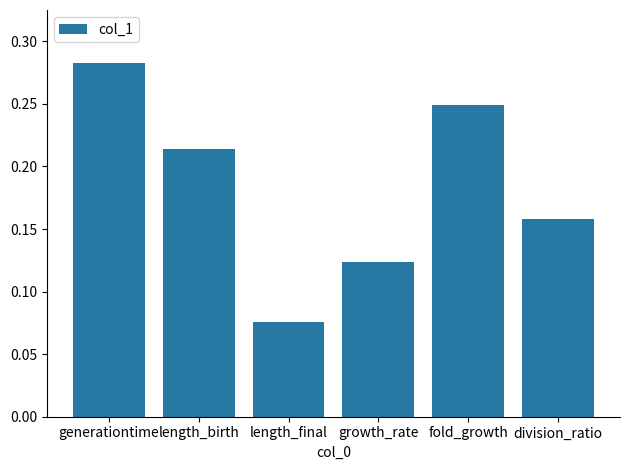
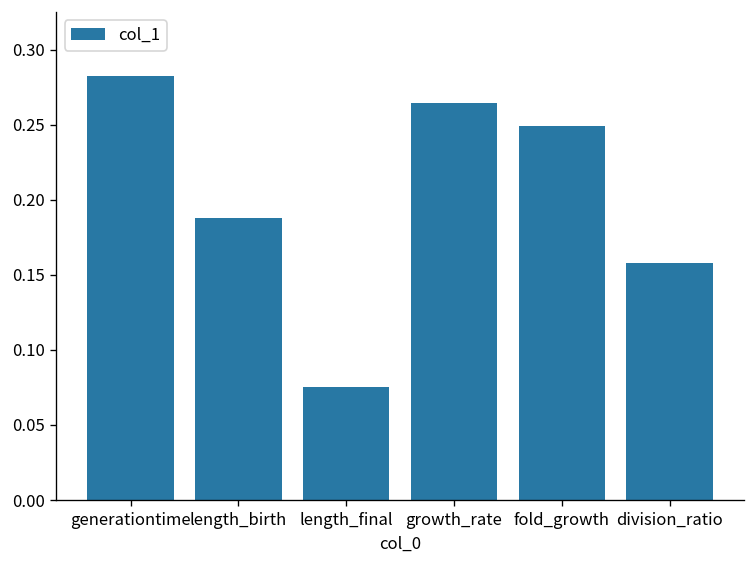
length_birth: 0.214 -> 0.188
growth_rate: 0.123 -> 0.265
